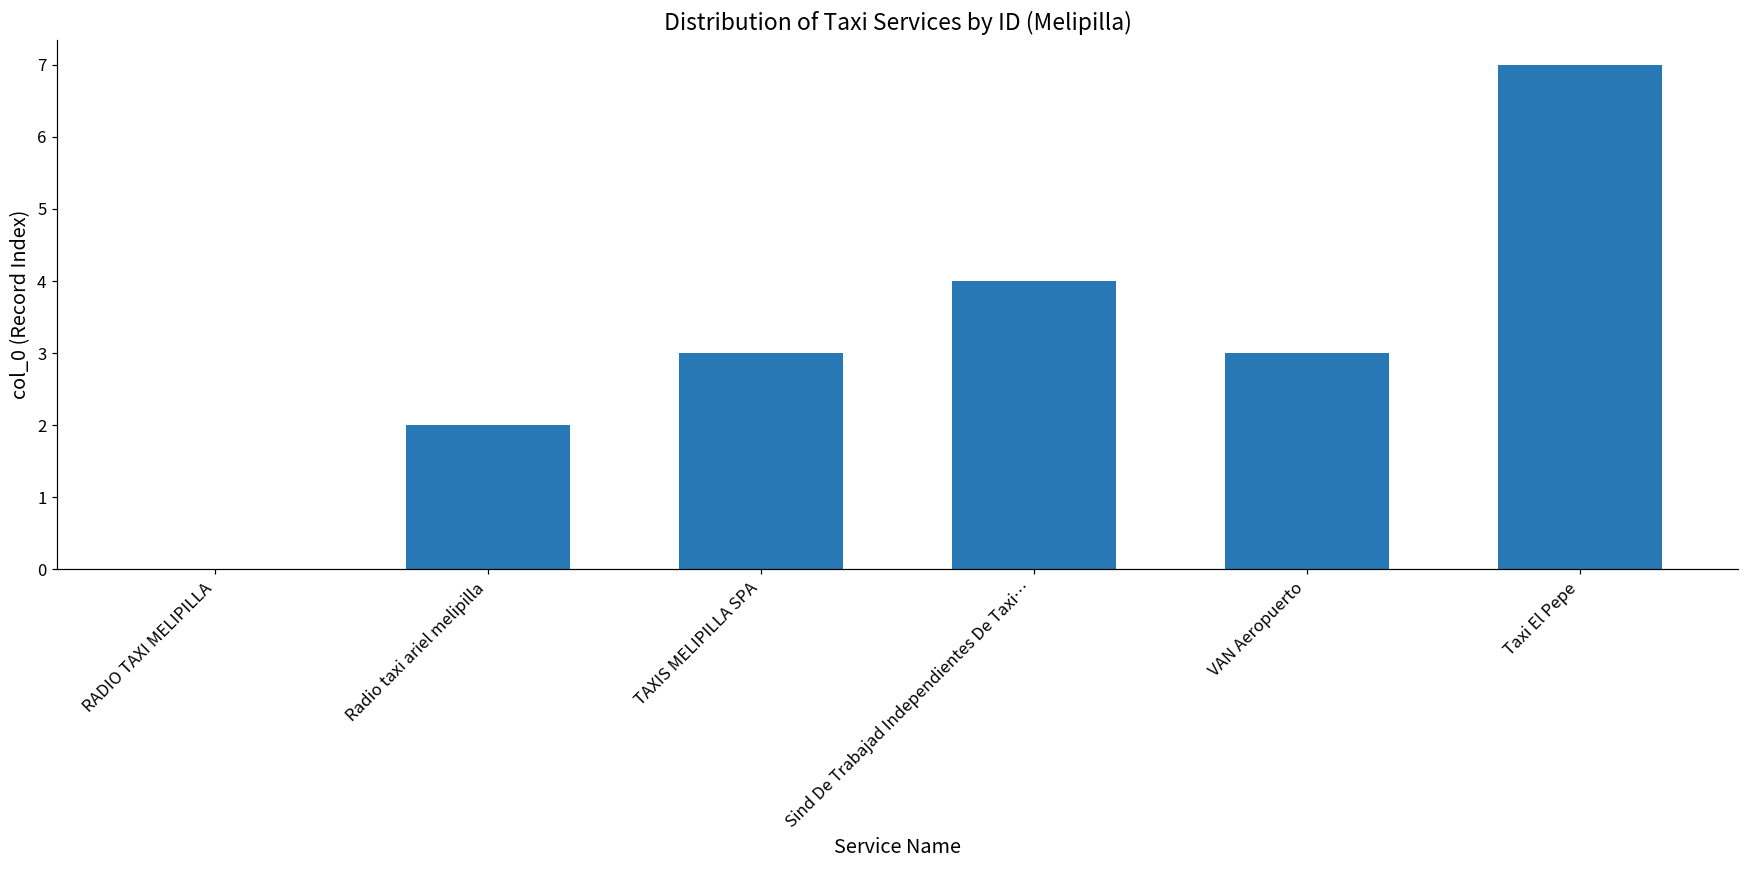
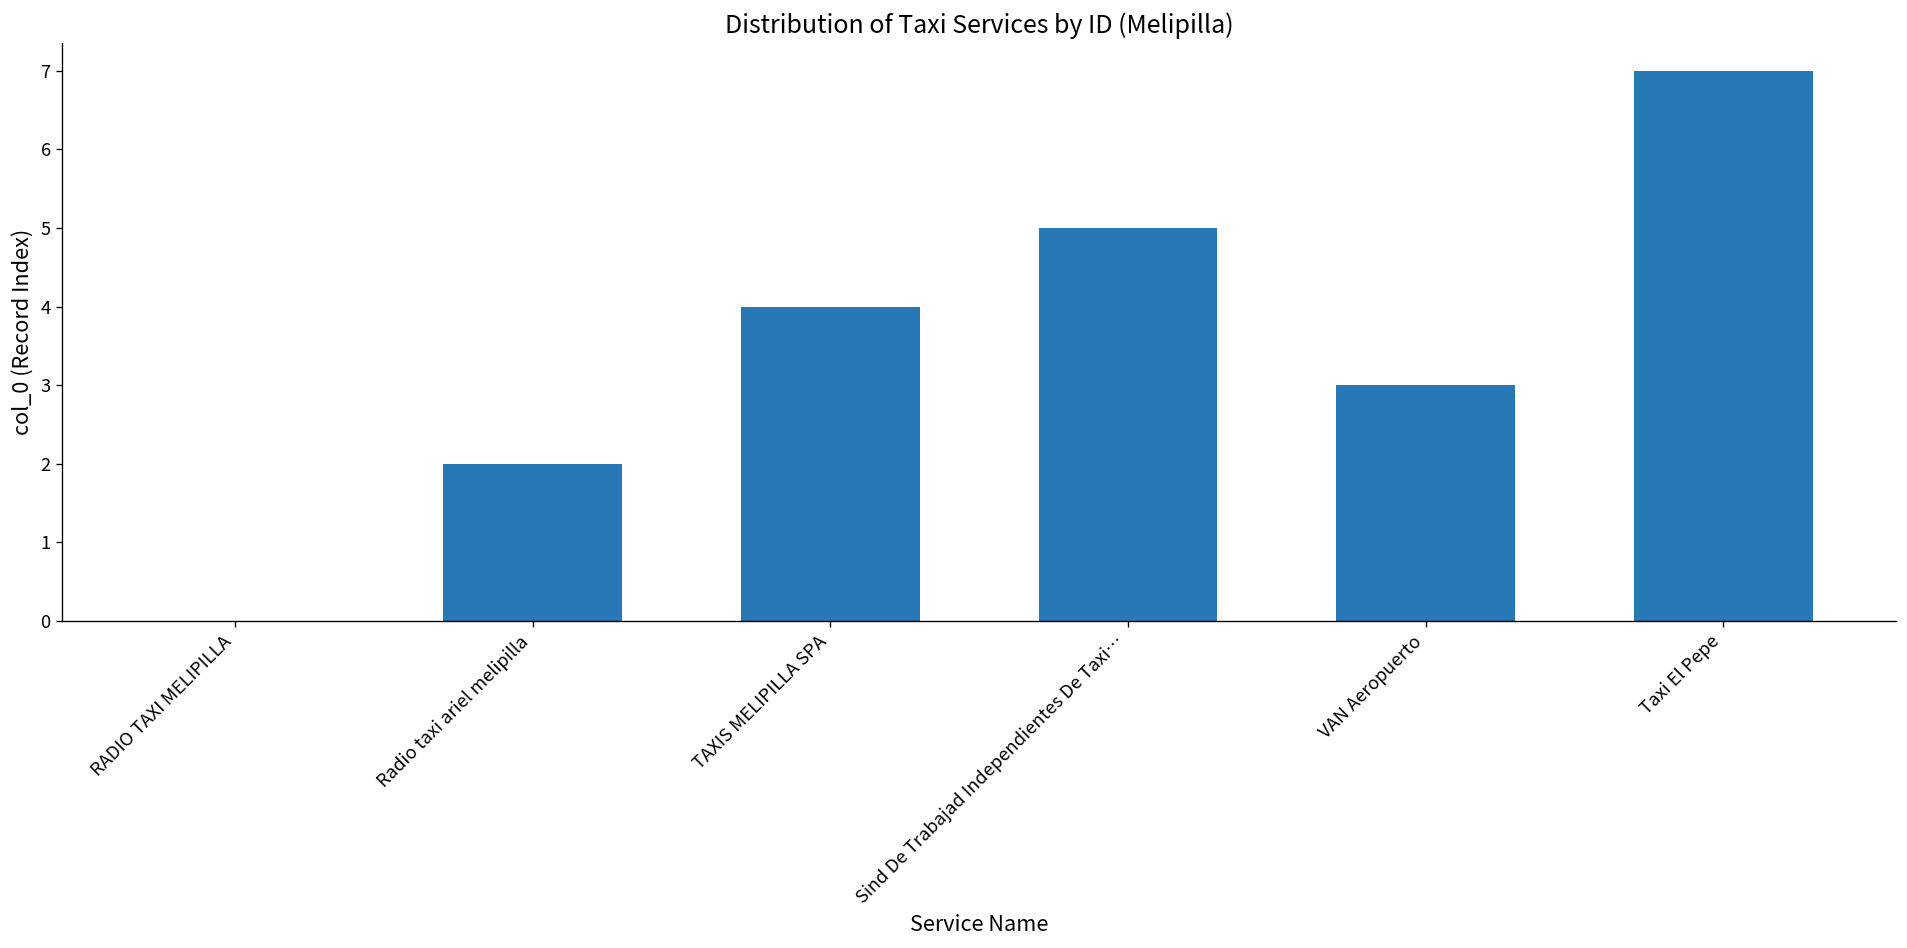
TAXIS MELIPILLA SPA: 3 -> 4
Sind De Trabajad Independientes De Taxi…: 4 -> 5
